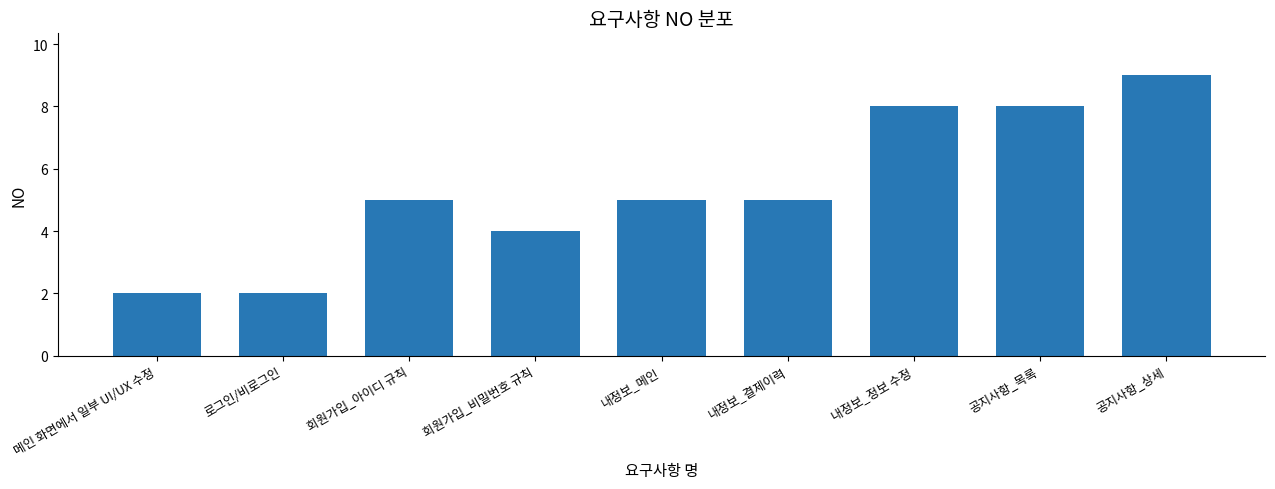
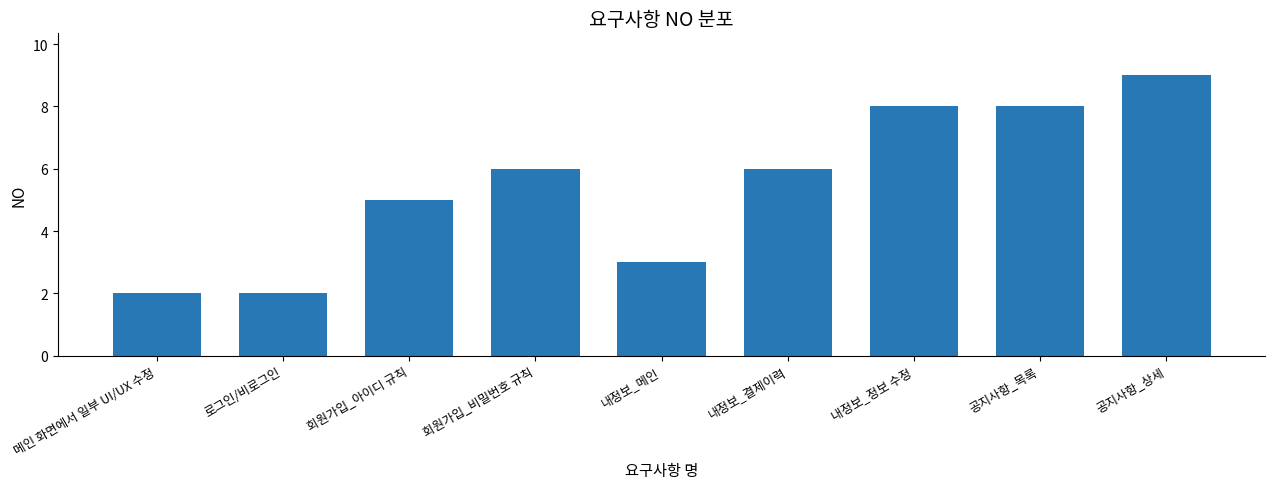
회원가입_비밀번호 규칙: 4 -> 6
내정보_메인: 5 -> 3
내정보_결제이력: 5 -> 6
